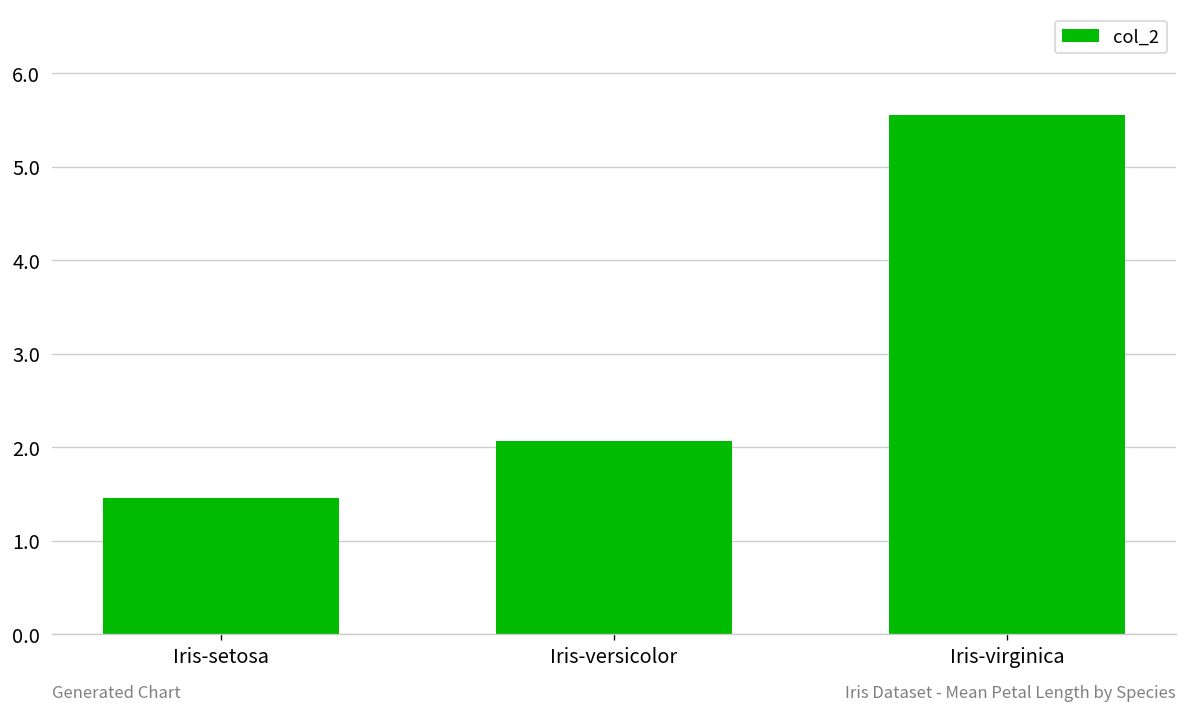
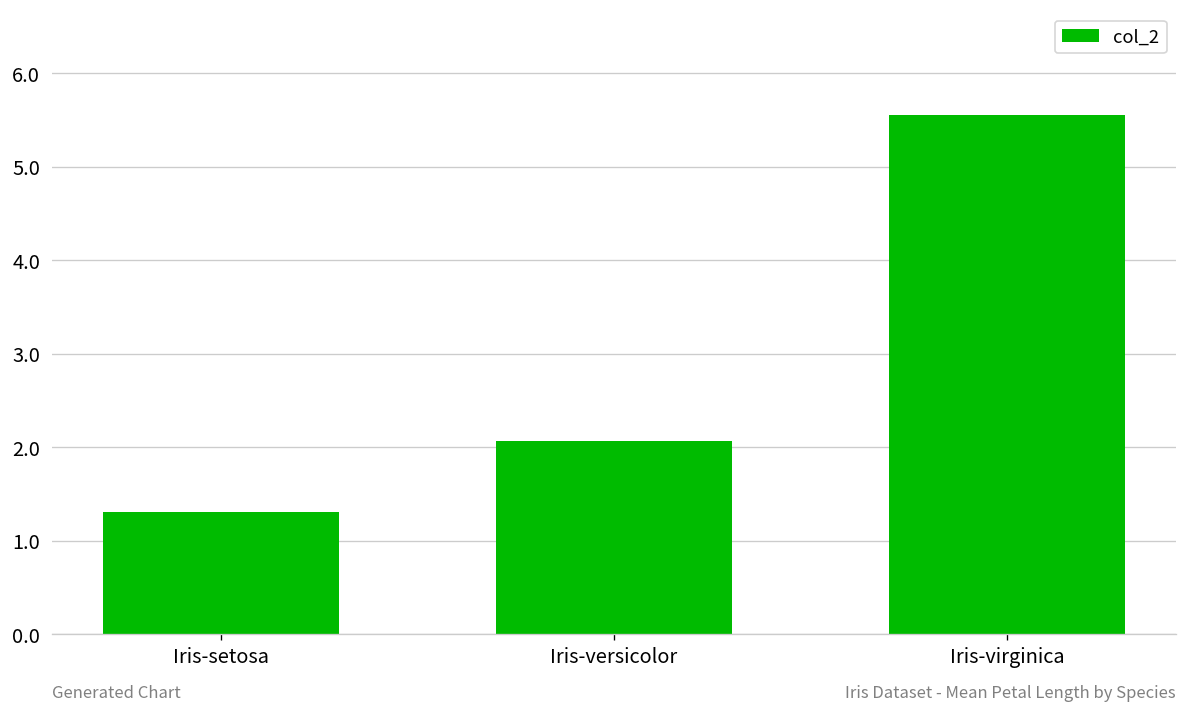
Iris-setosa: 1.5 -> 1.3
